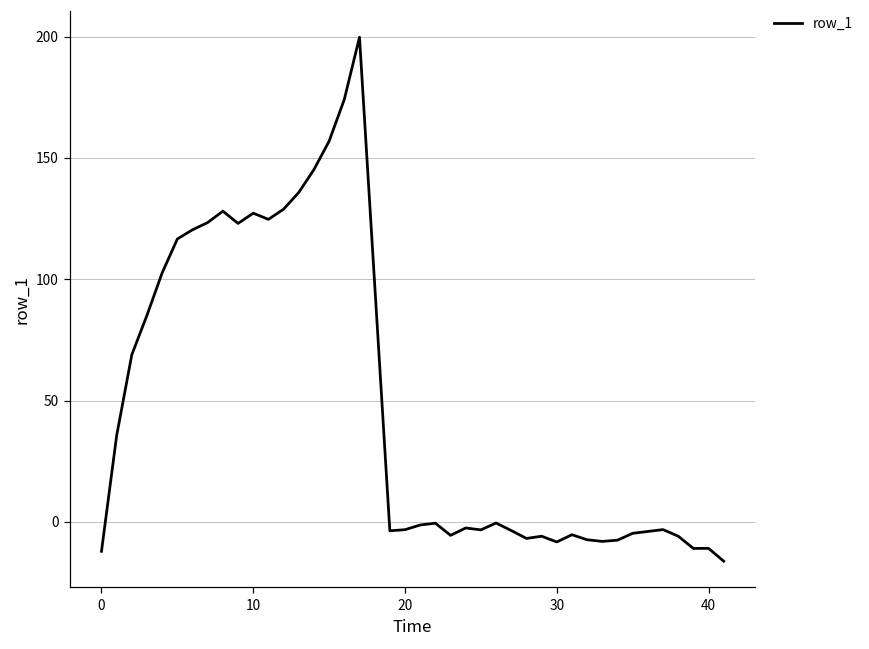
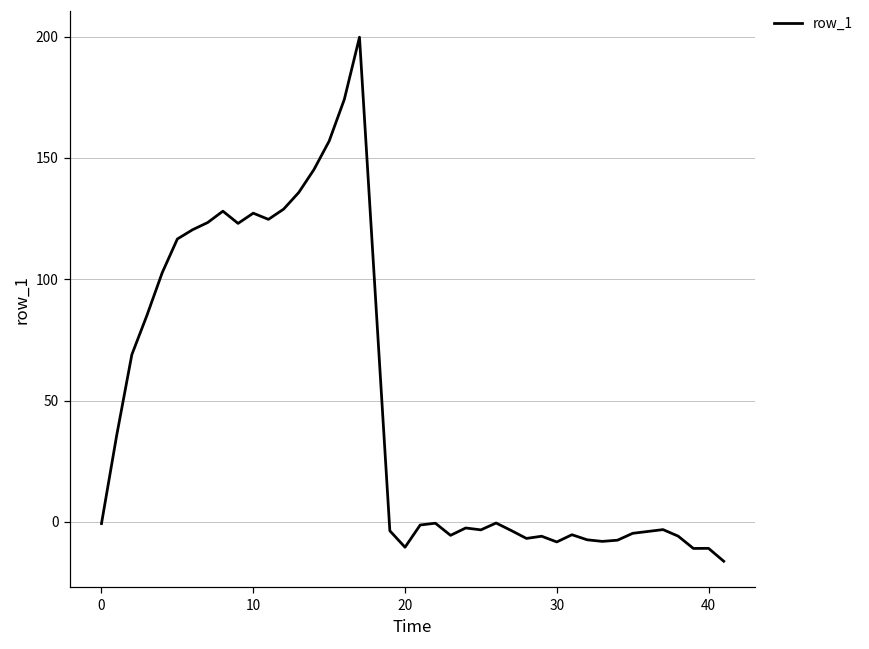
0: -12 -> -1
20: -3 -> -10
